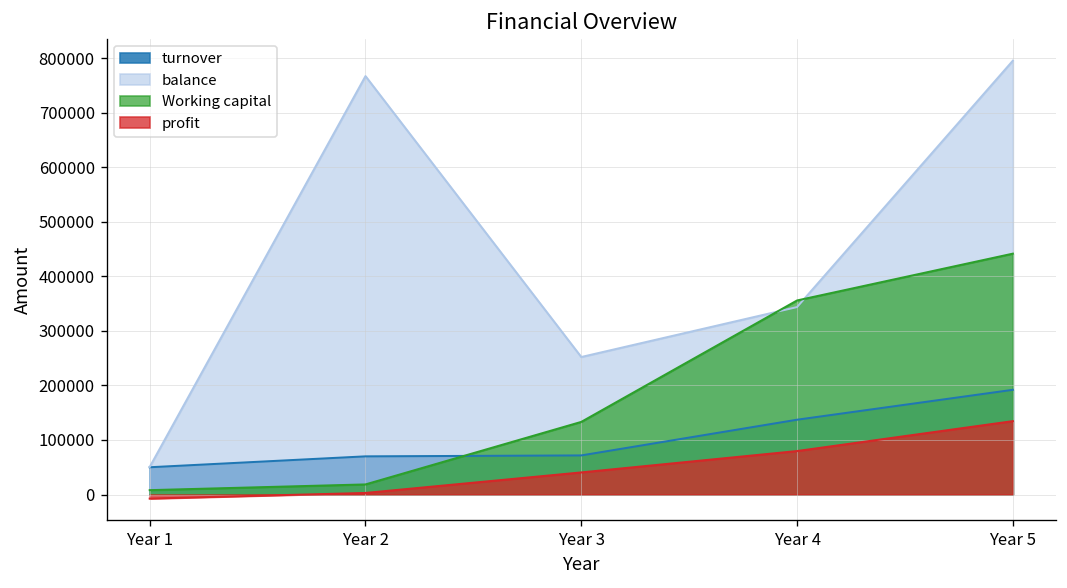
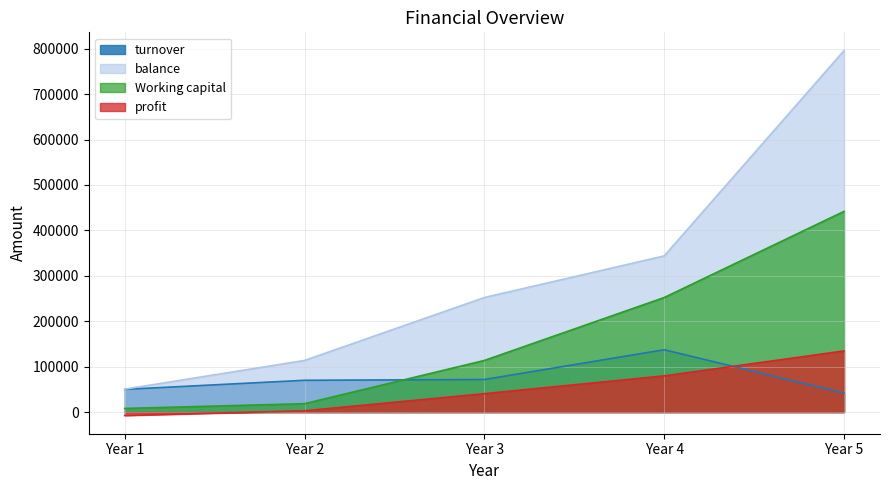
balance, Year 2: 770000 -> 110000
Working capital, Year 3: 130000 -> 110000
Working capital, Year 4: 360000 -> 250000
turnover, Year 5: 190000 -> 40000
